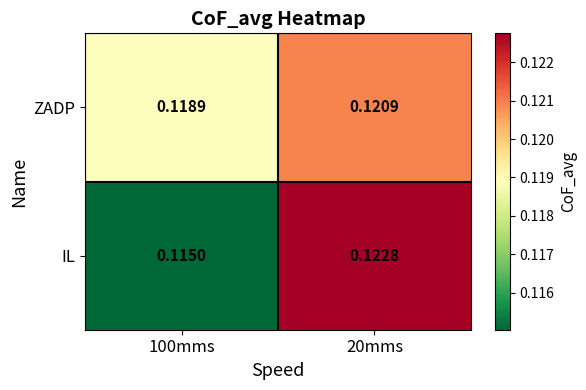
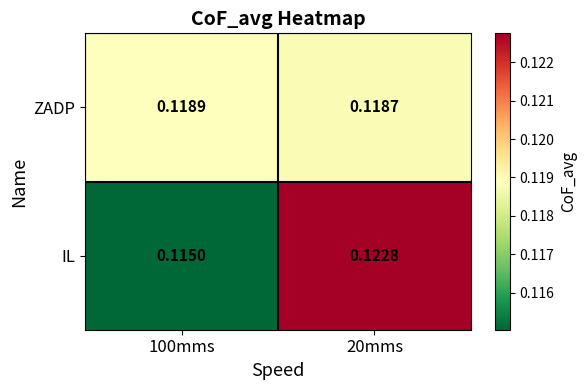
ZADP, 20mms: 0.1209 -> 0.1187
